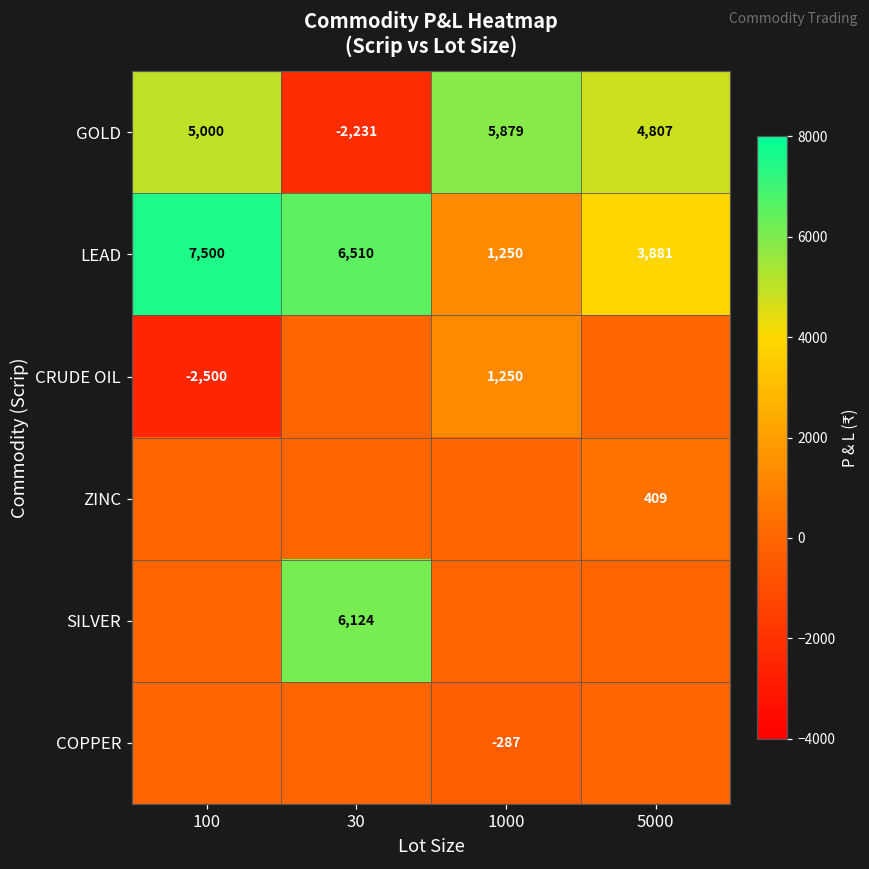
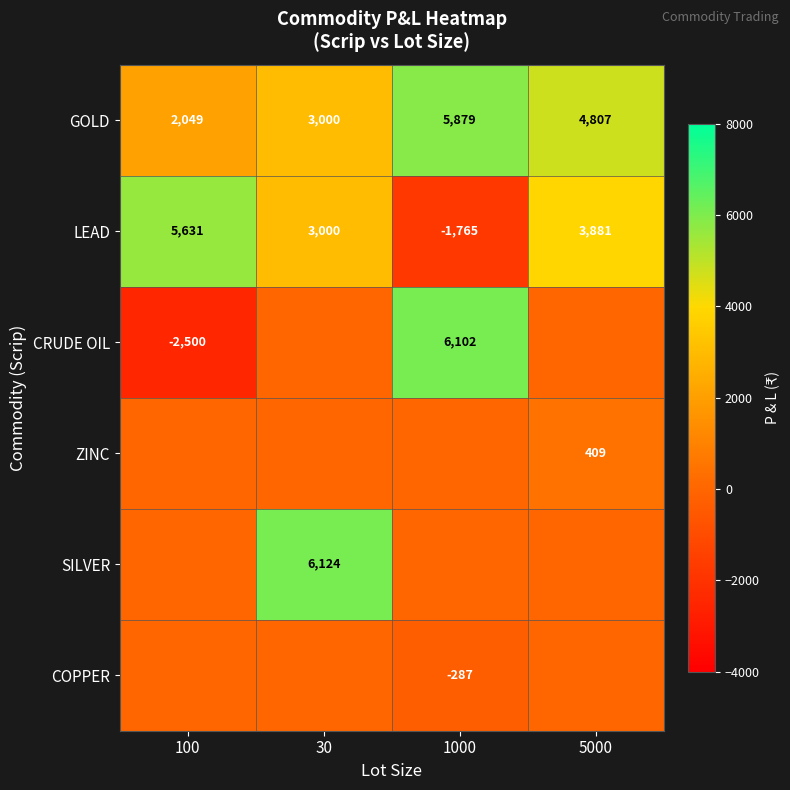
GOLD, 100: 5,000 -> 2,049
GOLD, 30: -2,231 -> 3,000
LEAD, 100: 7,500 -> 5,631
LEAD, 30: 6,510 -> 3,000
LEAD, 1000: 1,250 -> -1,765
CRUDE OIL, 1000: 1,250 -> 6,102
